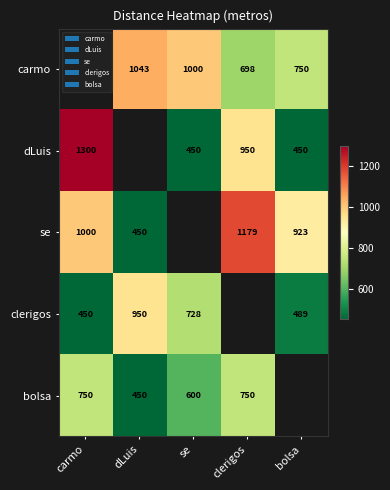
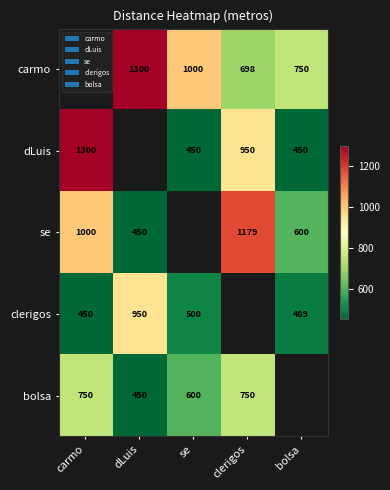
carmo, dLuis: 1043 -> 1300
se, bolsa: 923 -> 600
clerigos, se: 728 -> 500
